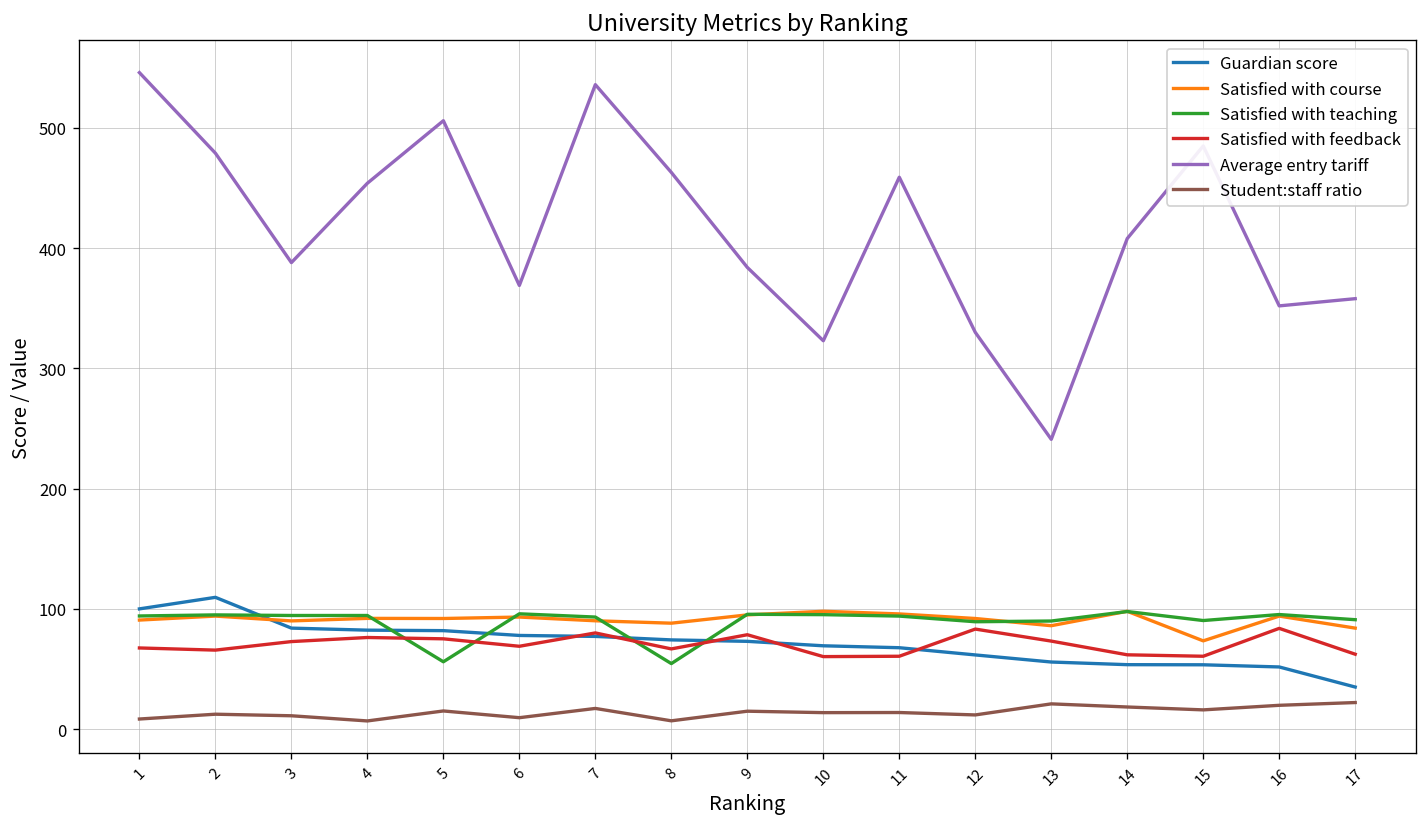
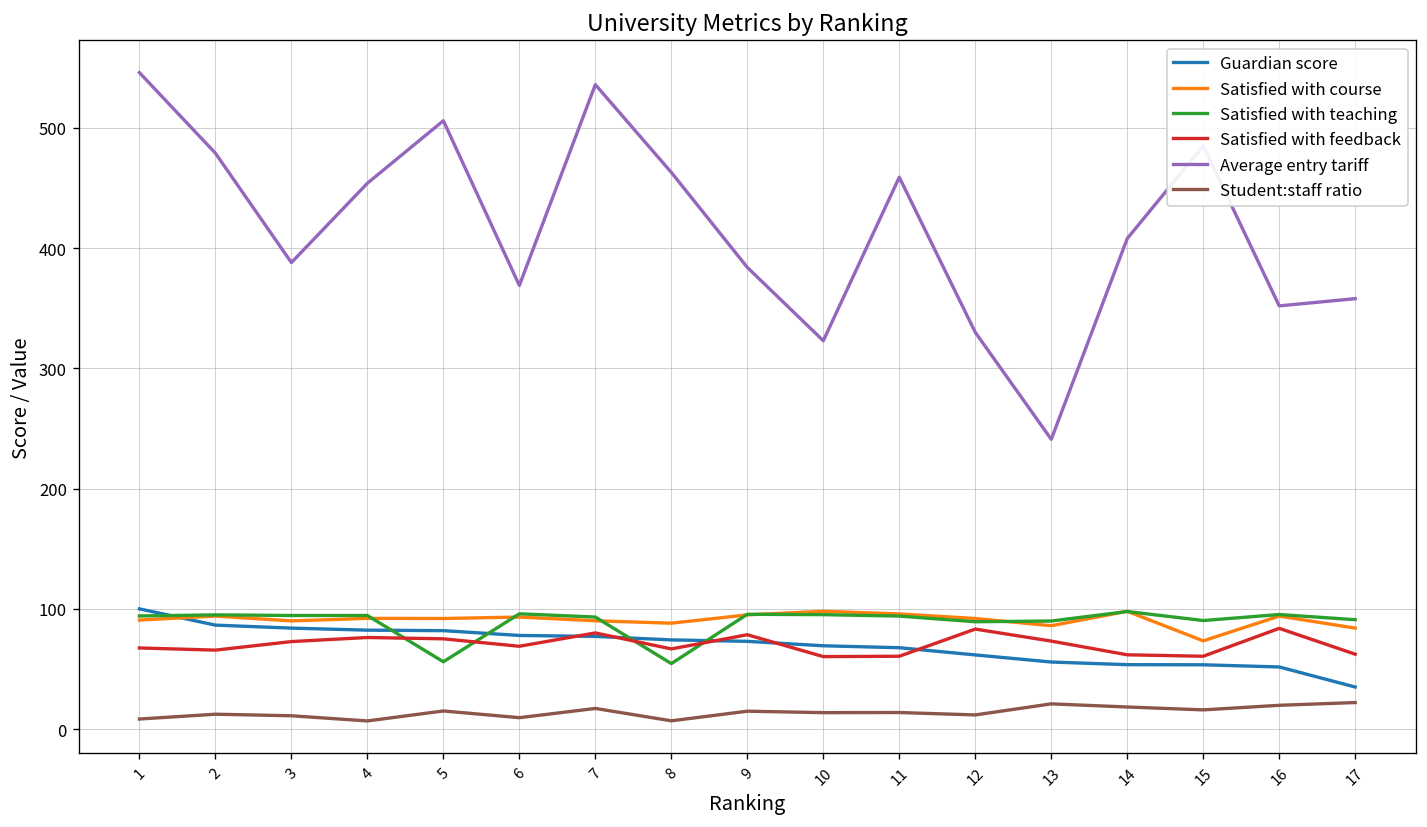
Guardian score, 2: 110 -> 87
